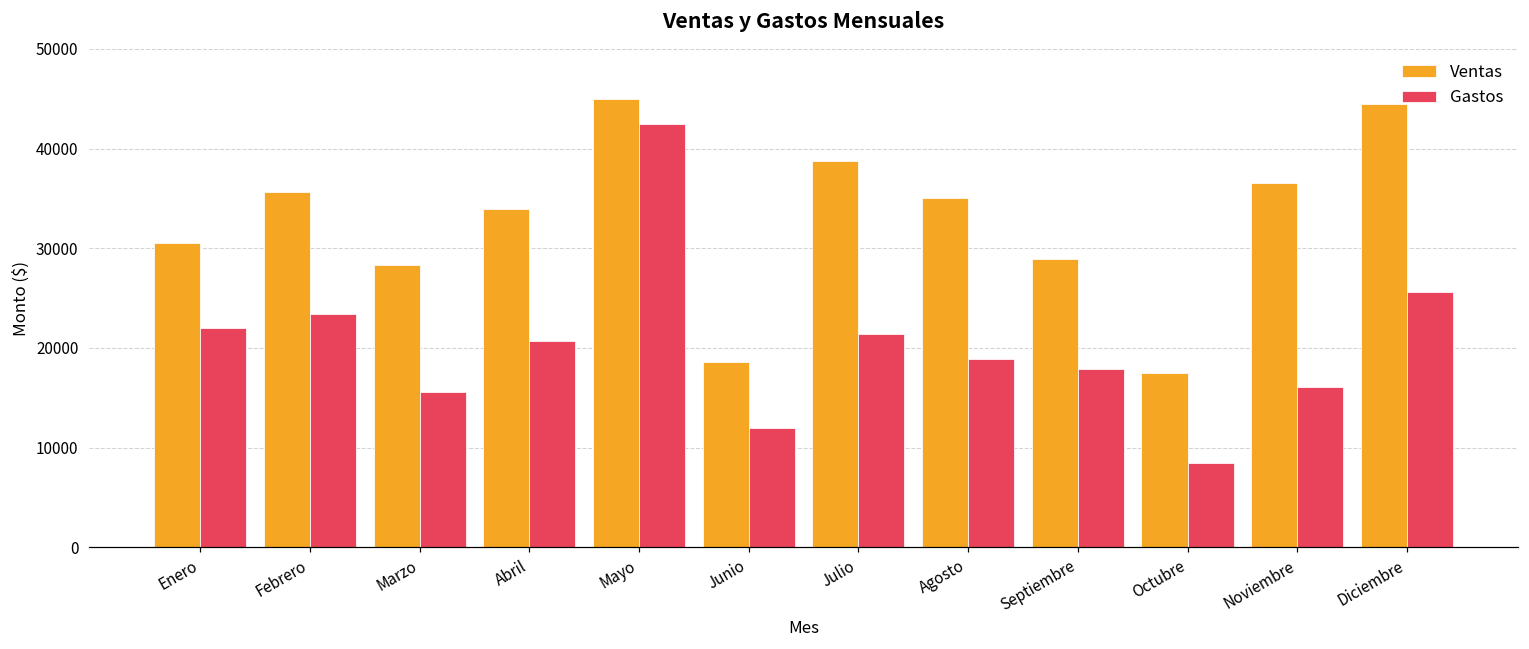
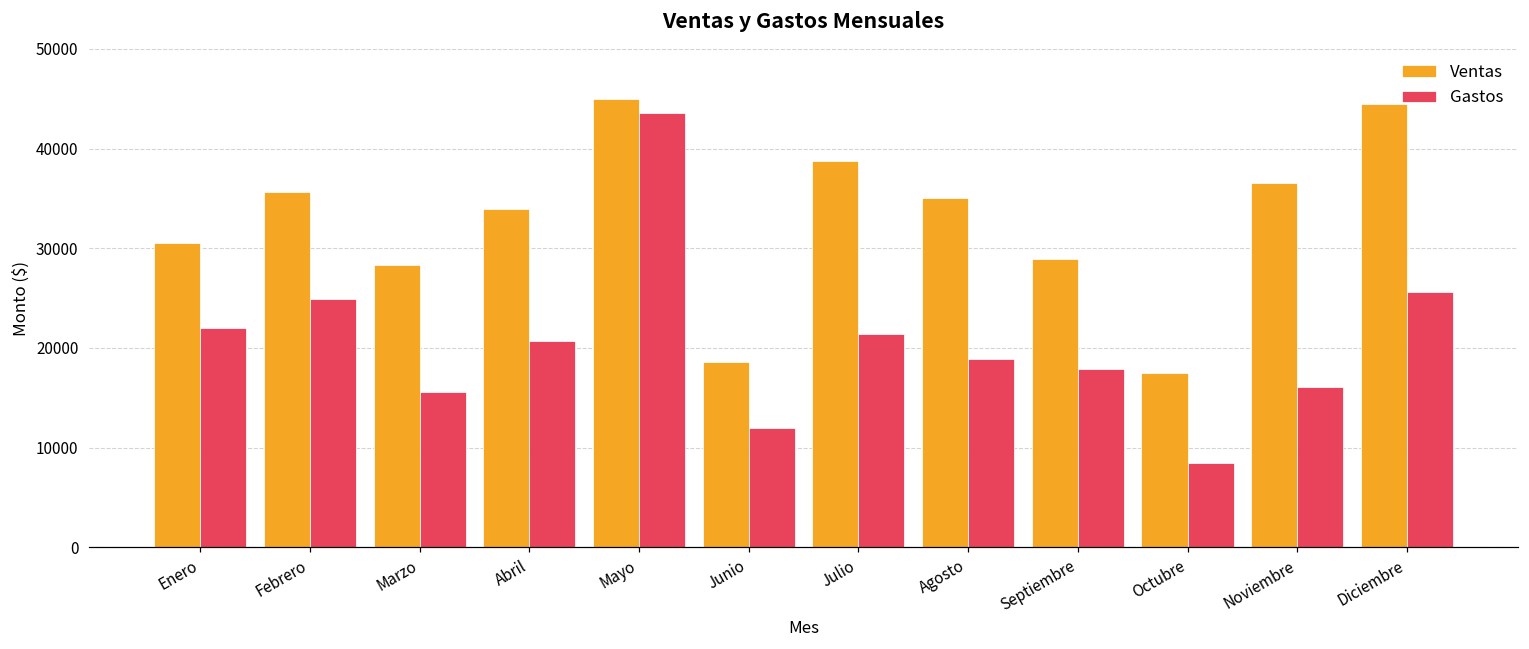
Gastos, Febrero: 23000 -> 25000
Gastos, Mayo: 43000 -> 44000
